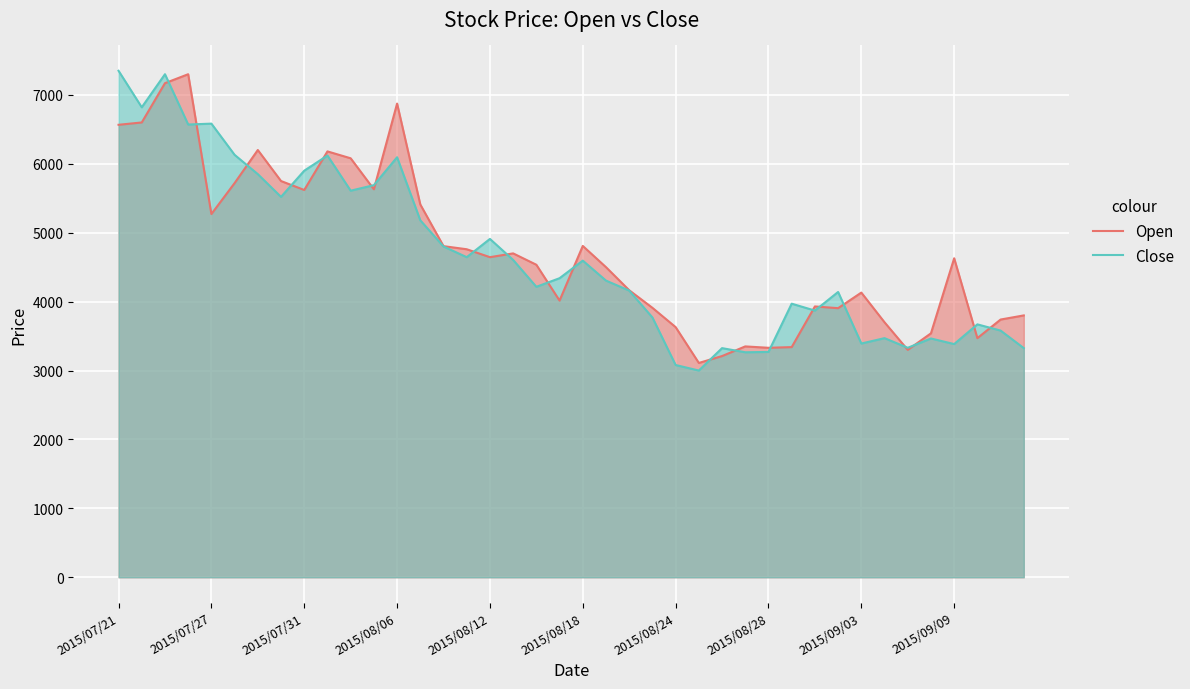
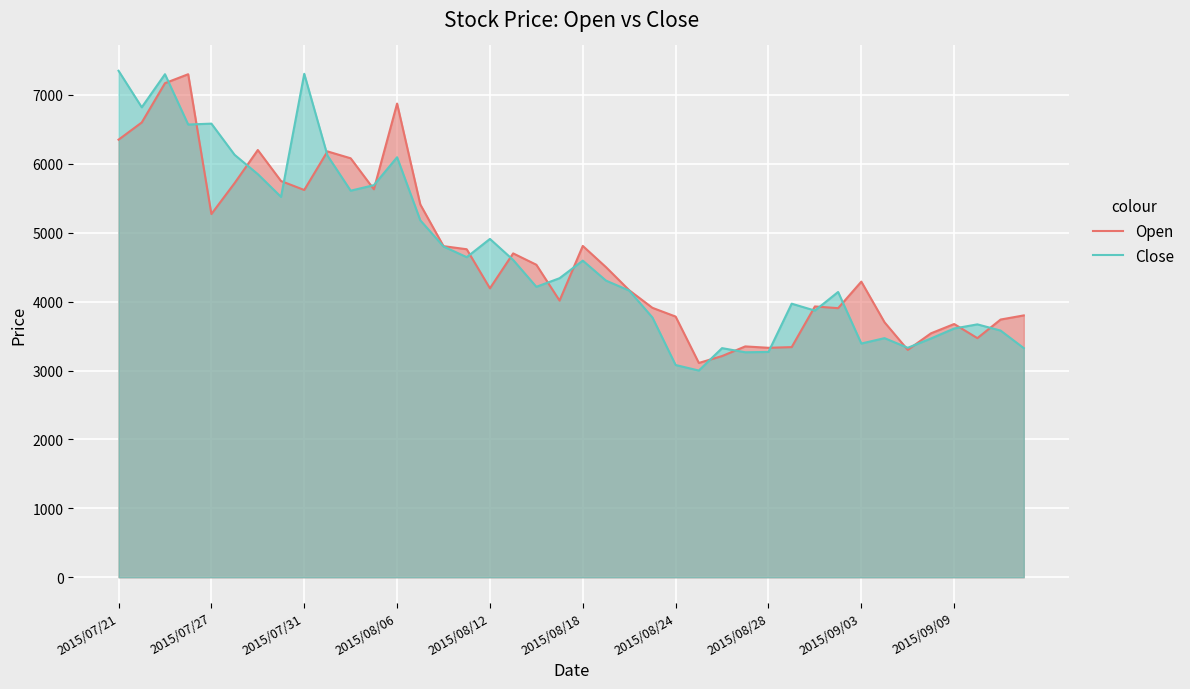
Open, 2015/07/21: 6600 -> 6400
Close, 2015/07/31: 5900 -> 7300
Open, 2015/08/12: 4600 -> 4200
Open, 2015/08/24: 3600 -> 3800
Open, 2015/09/03: 4100 -> 4300
Open, 2015/09/09: 4600 -> 3700
Close, 2015/09/09: 3400 -> 3600
